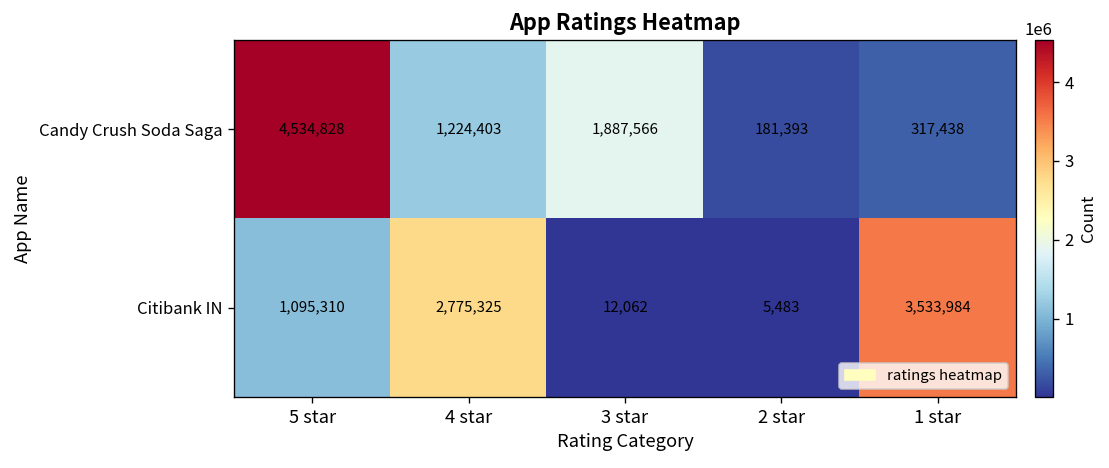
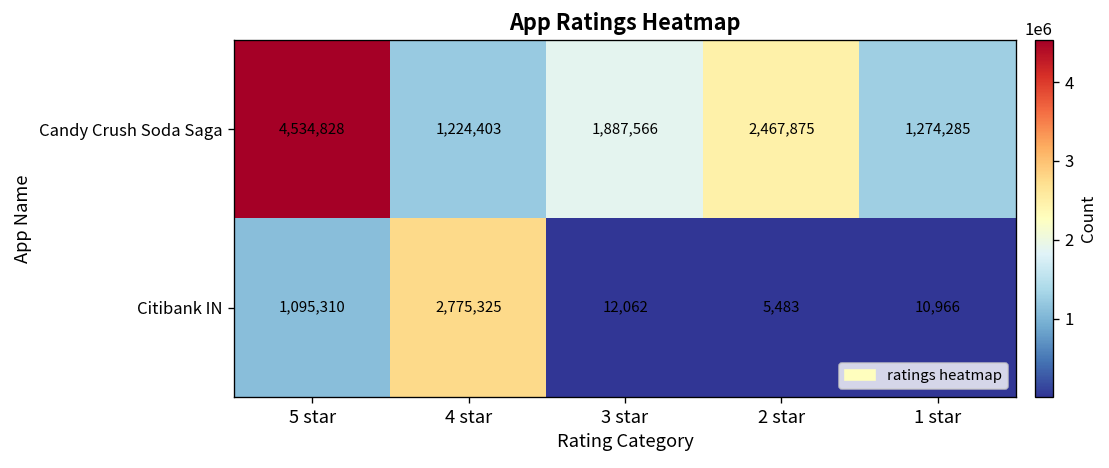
Candy Crush Soda Saga, 2 star: 181,393 -> 2,467,875
Candy Crush Soda Saga, 1 star: 317,438 -> 1,274,285
Citibank IN, 1 star: 3,533,984 -> 10,966
